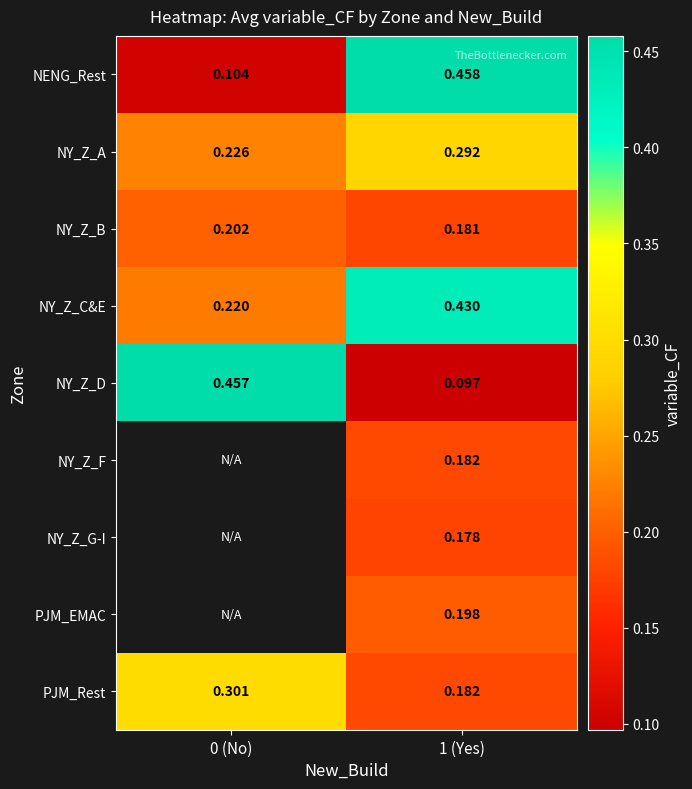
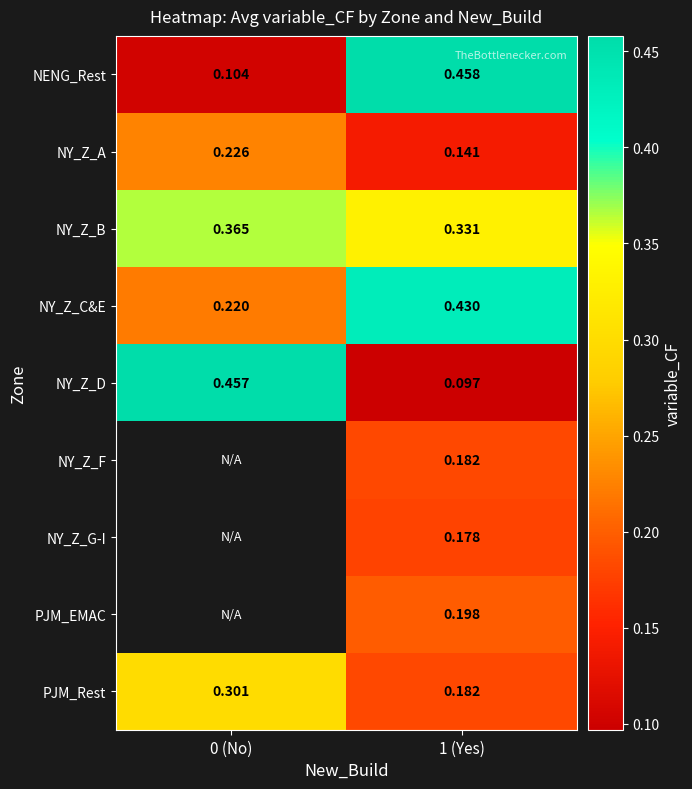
NY_Z_A, 1 (Yes): 0.292 -> 0.141
NY_Z_B, 0 (No): 0.202 -> 0.365
NY_Z_B, 1 (Yes): 0.181 -> 0.331
